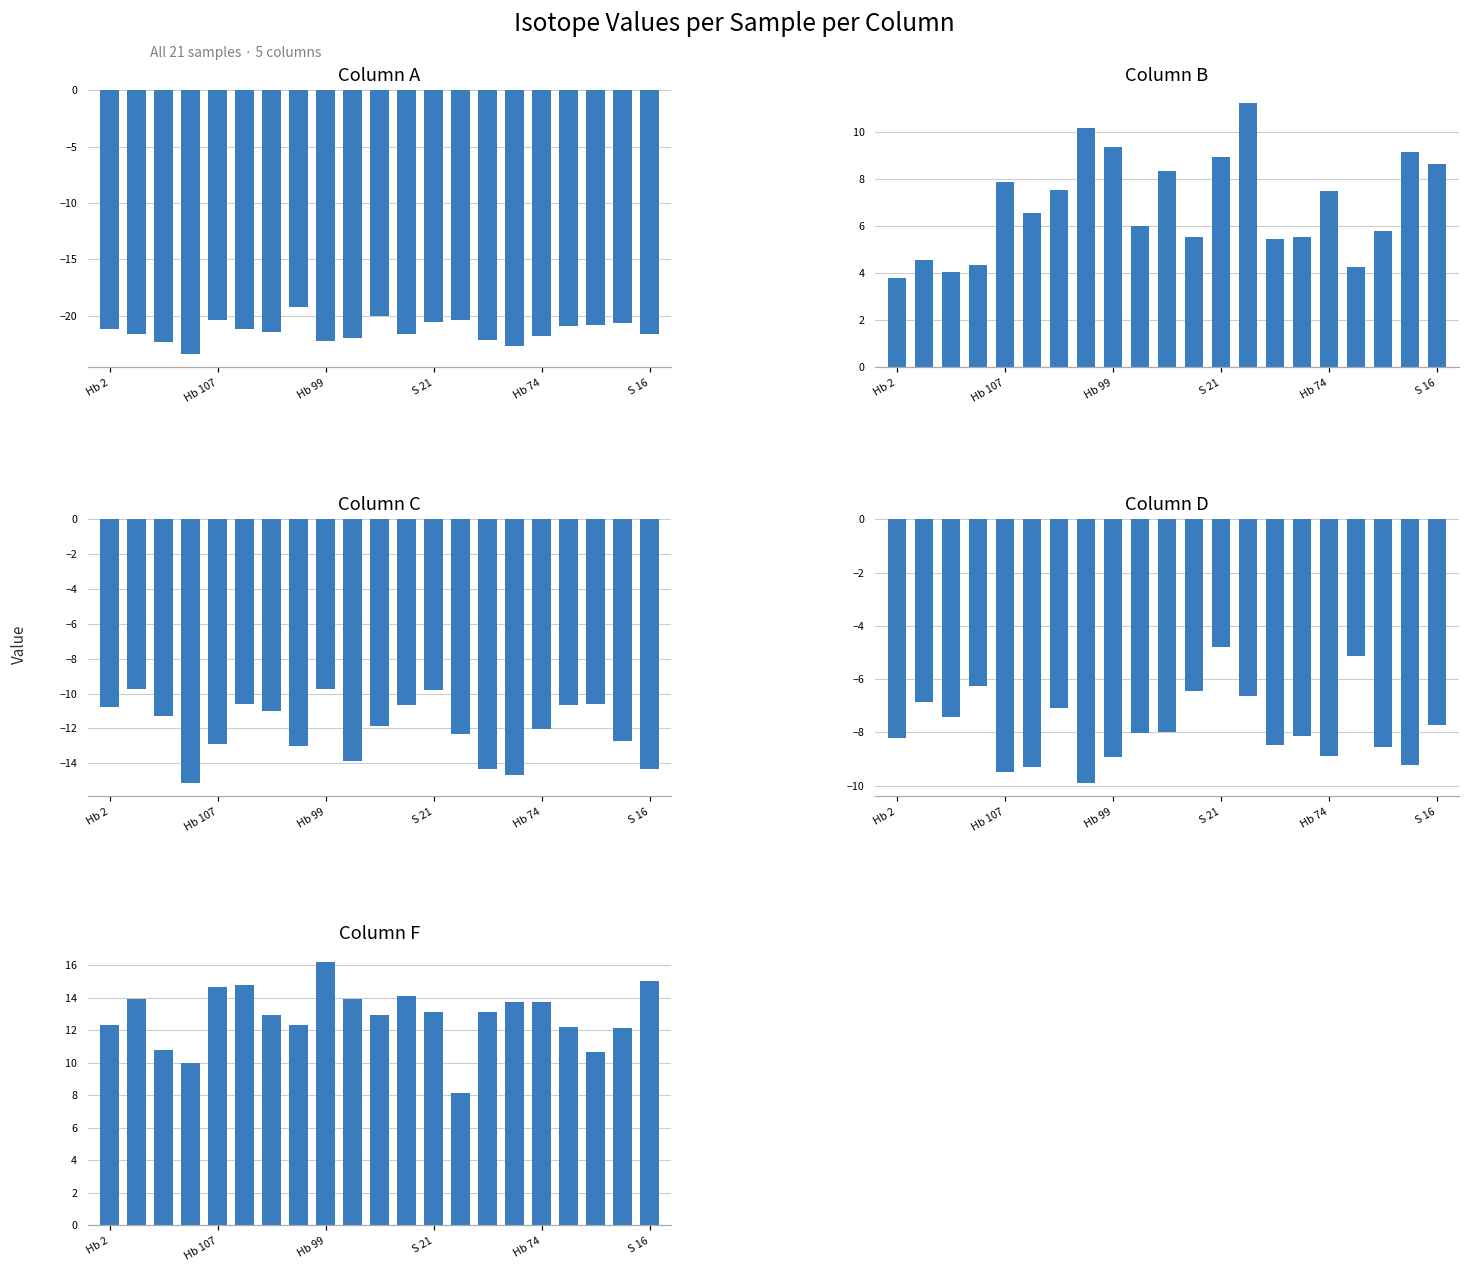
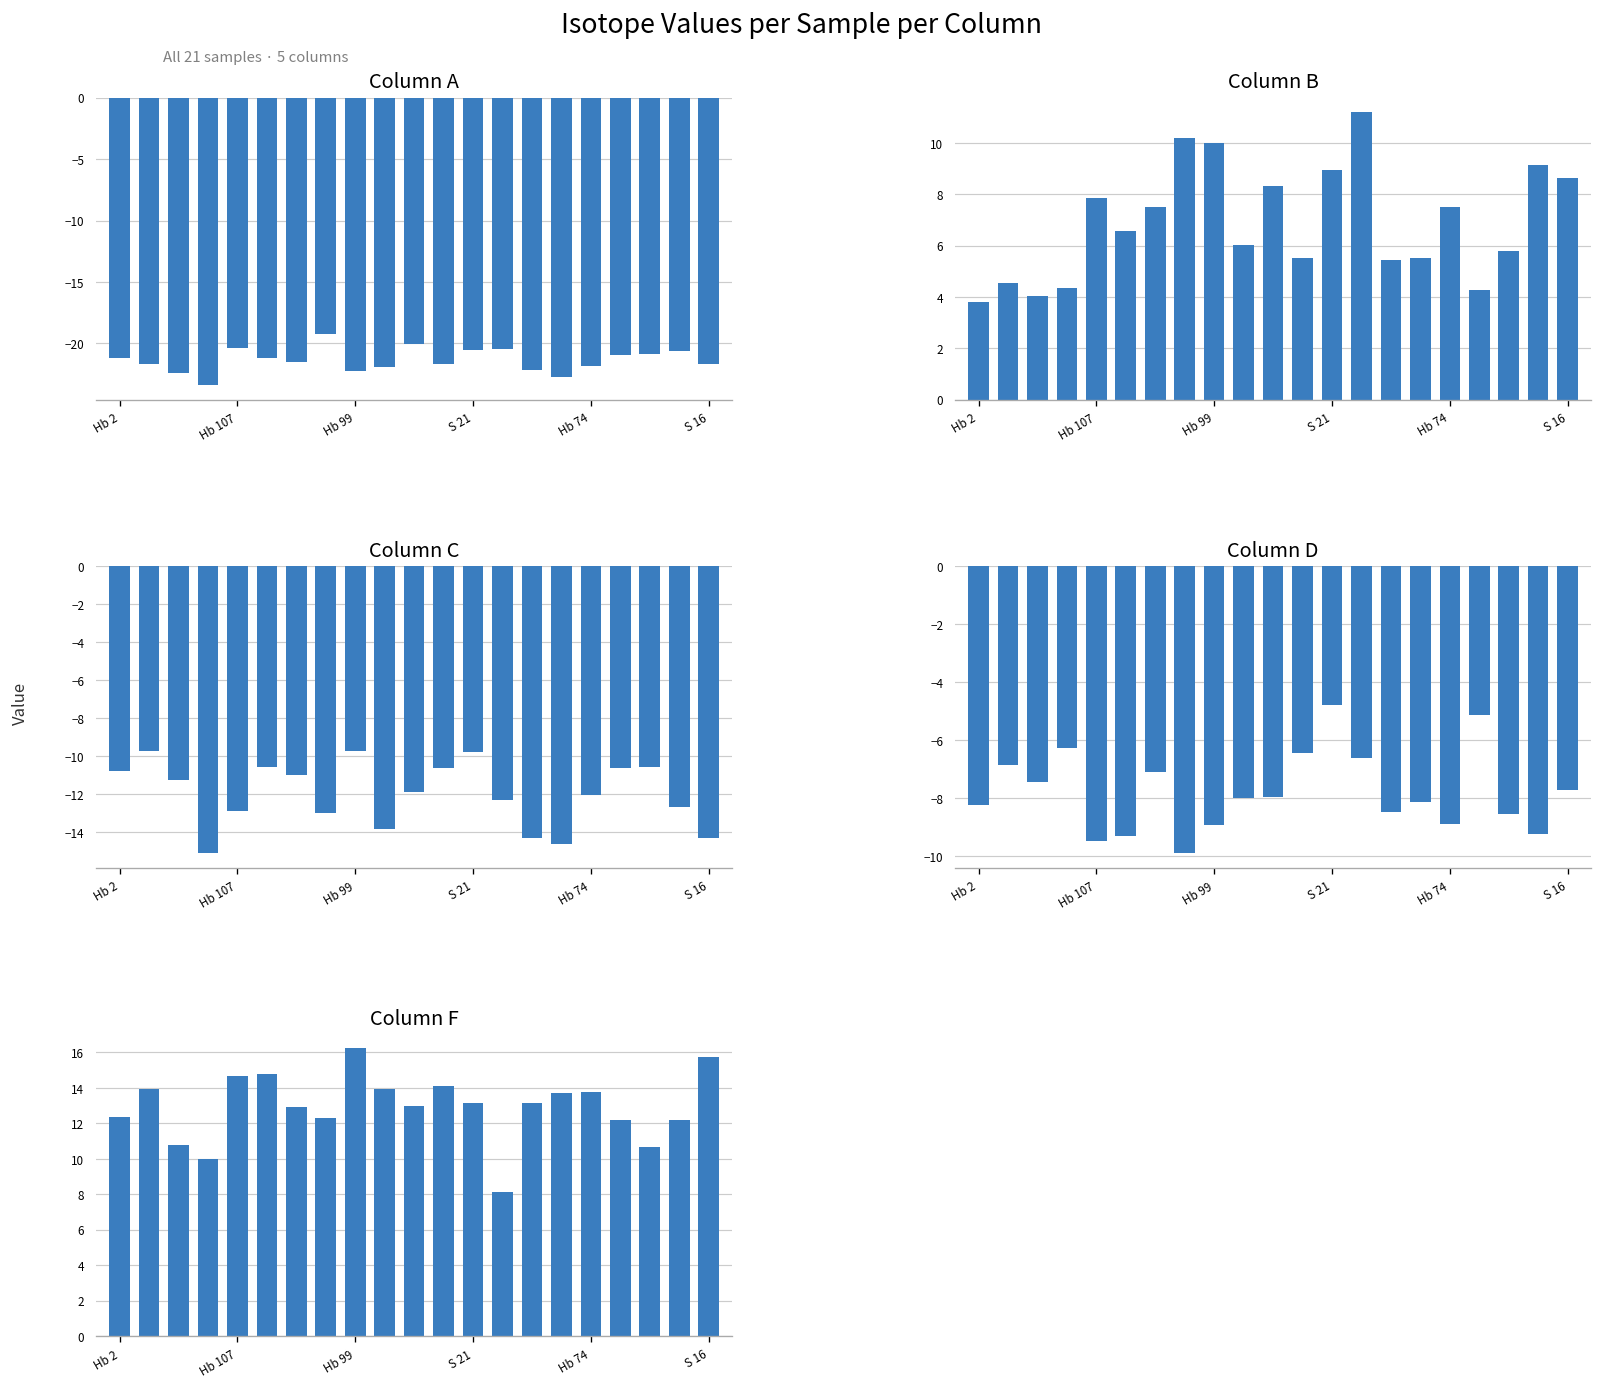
Column B, Hb 99: 9.4 -> 10.0
Column F, S 16: 15.0 -> 15.7
